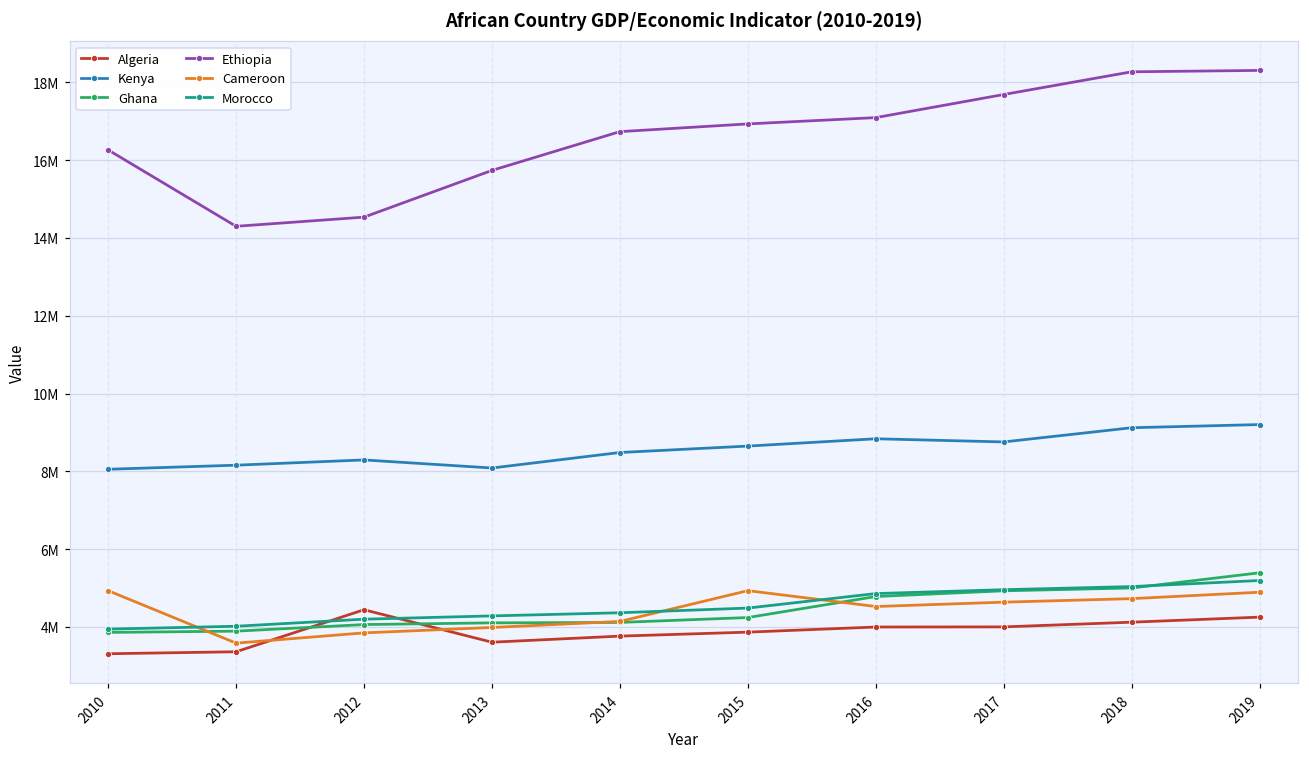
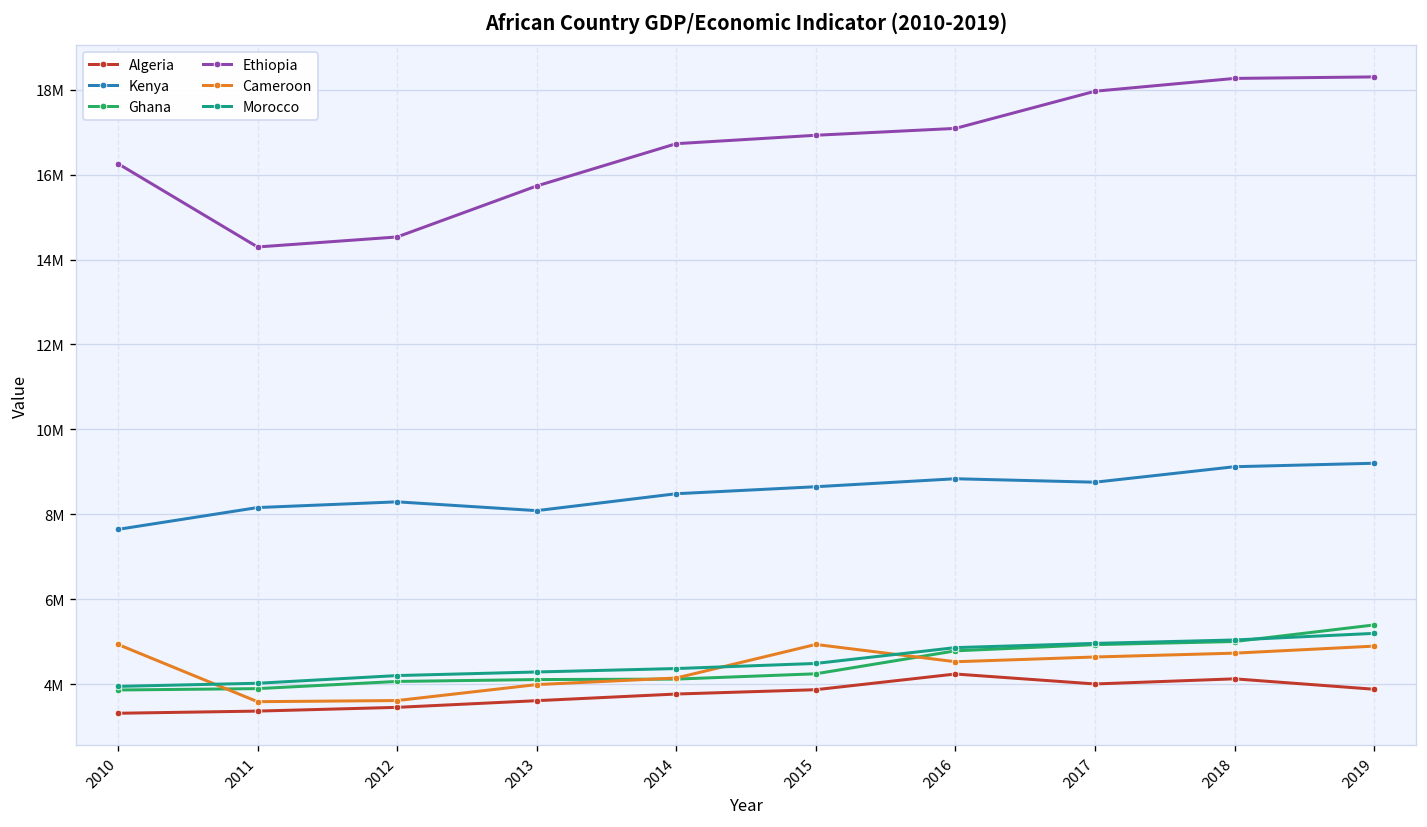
Kenya, 2010: 8100000 -> 7600000
Algeria, 2012: 4400000 -> 3500000
Cameroon, 2012: 3800000 -> 3600000
Algeria, 2016: 4000000 -> 4200000
Ethiopia, 2017: 17700000 -> 18000000
Algeria, 2019: 4300000 -> 3900000
